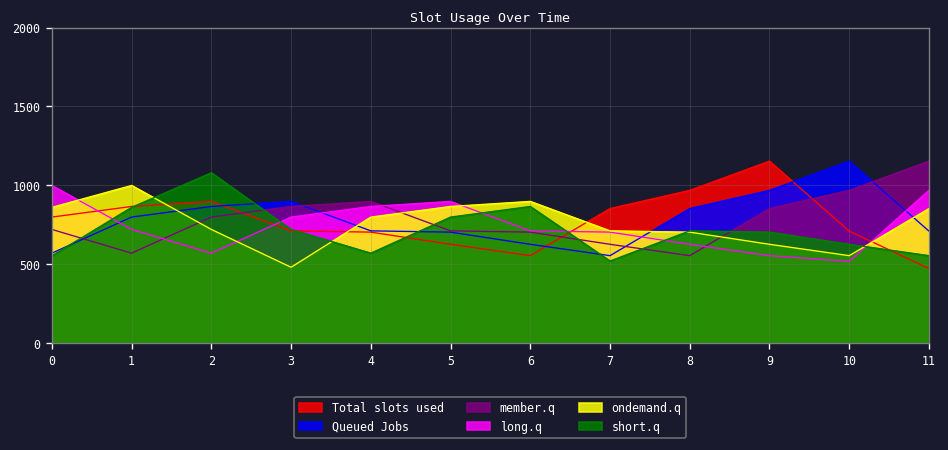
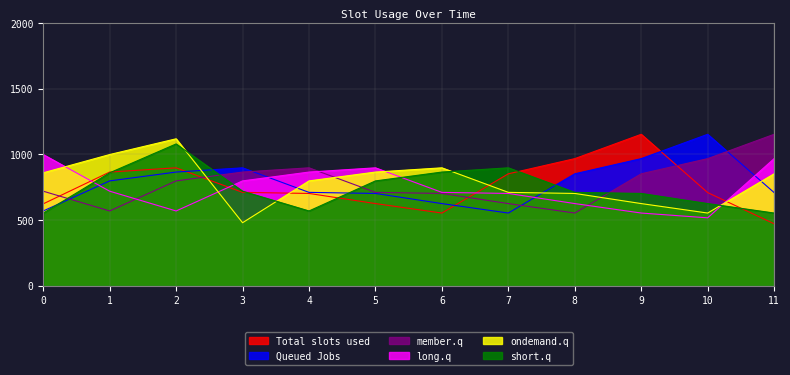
Total slots used, 0: 800 -> 620
ondemand.q, 2: 720 -> 1120
short.q, 7: 520 -> 900
